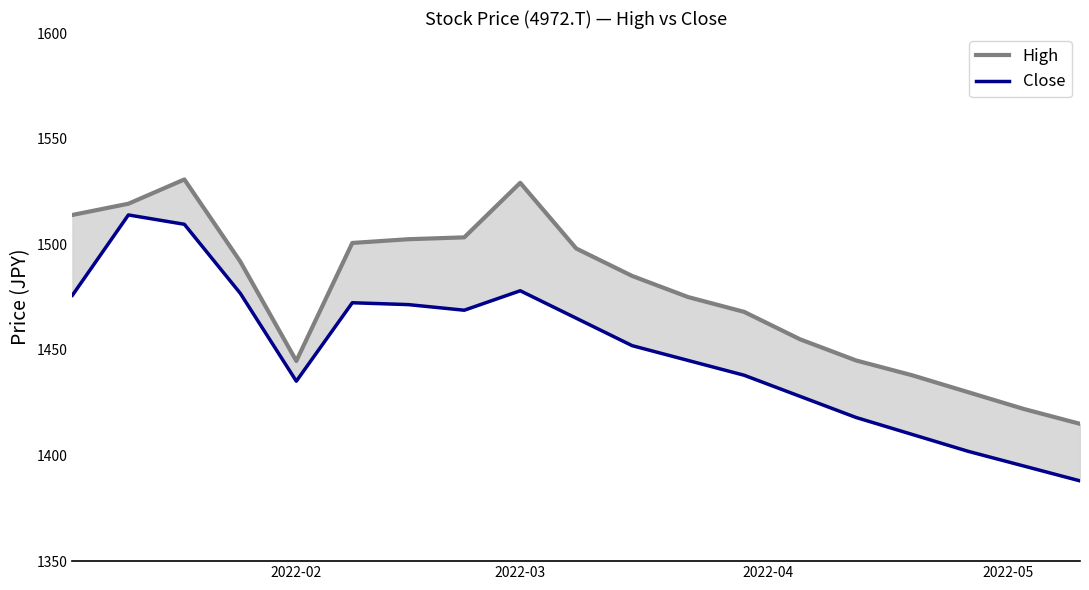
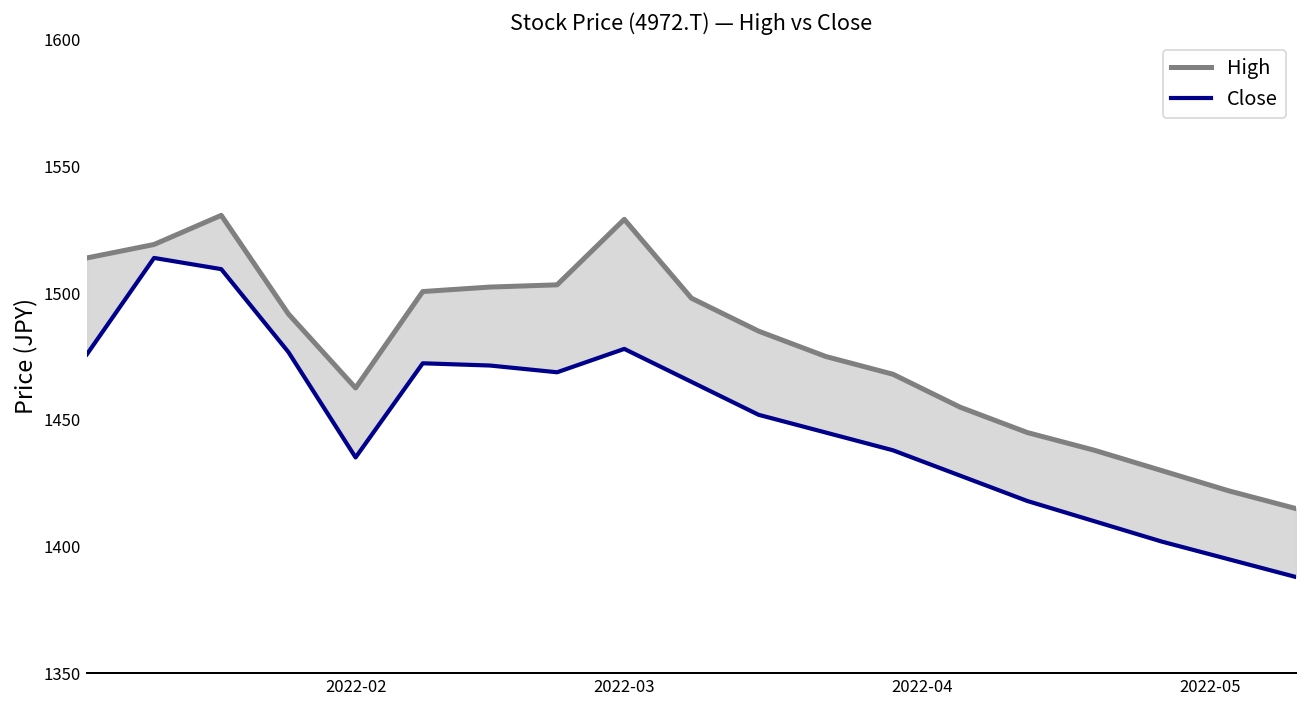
High, 2022-02: 1445 -> 1463
